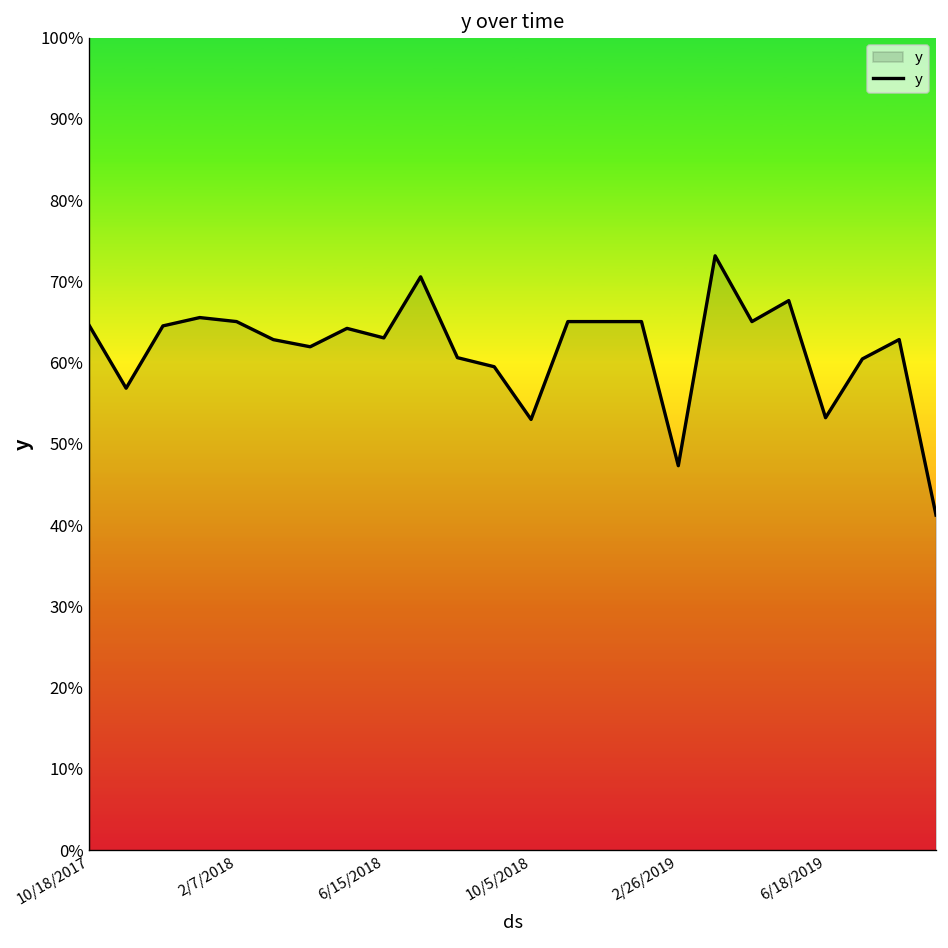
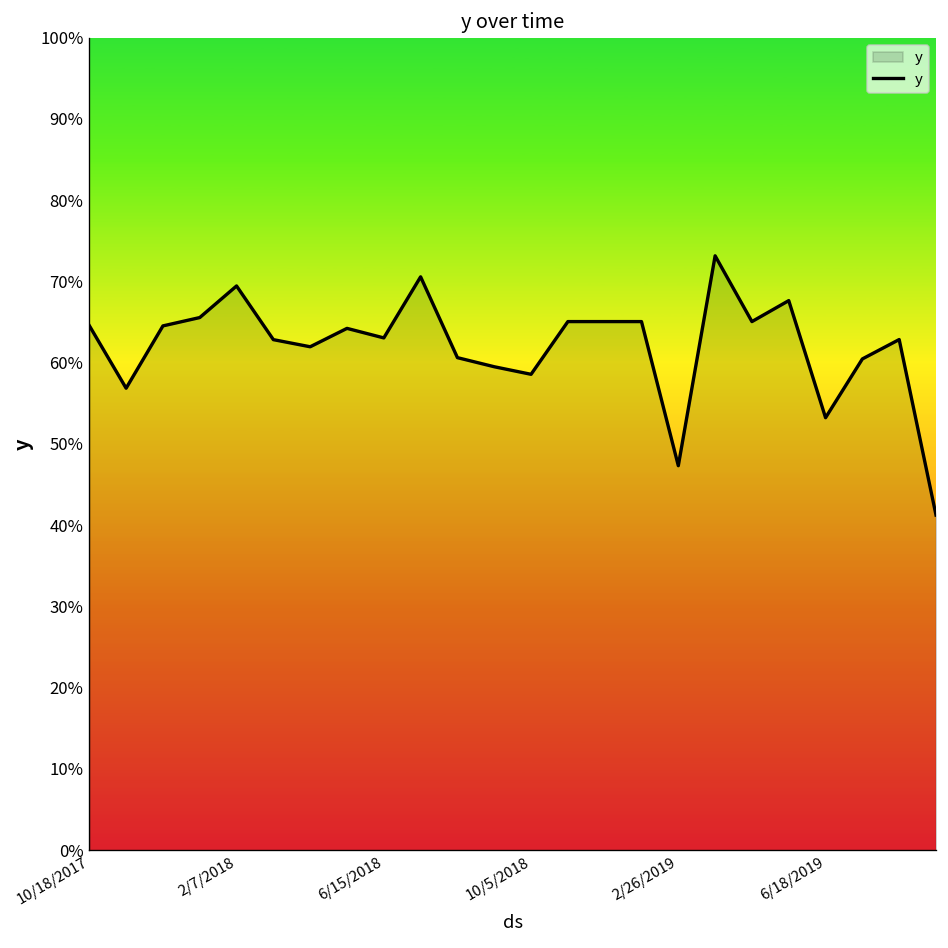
2/7/2018: 65% -> 69%
10/5/2018: 53% -> 59%
